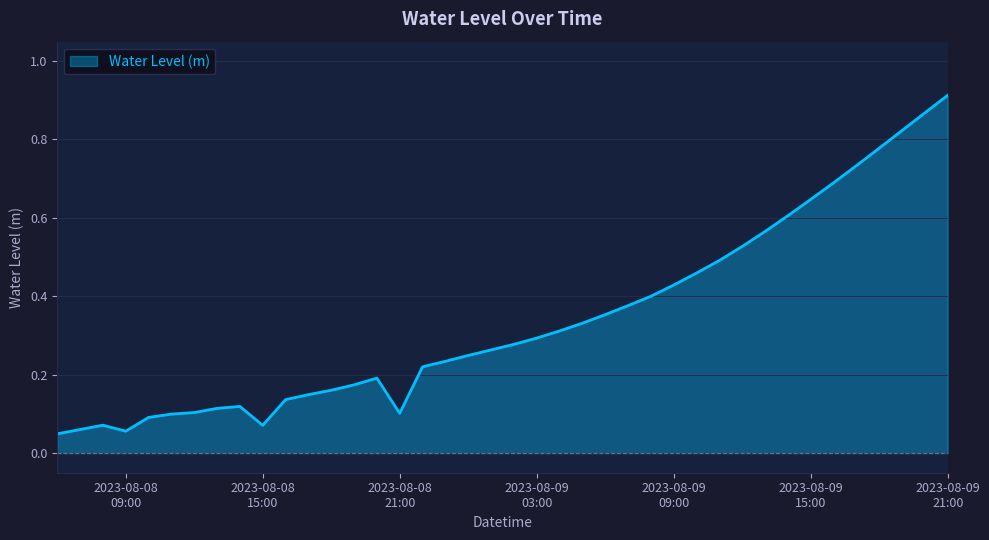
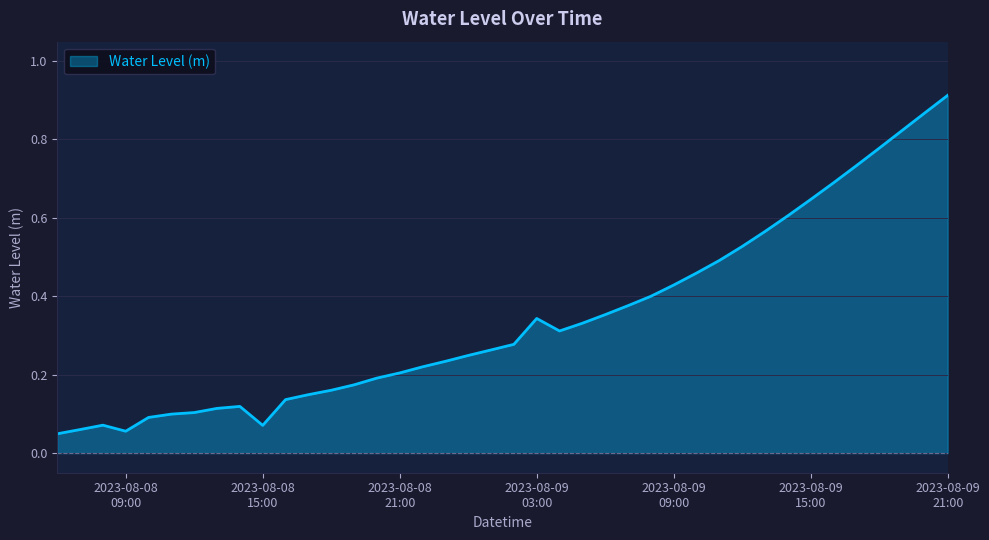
2023-08-08 21:00: 0.10 -> 0.20
2023-08-09 03:00: 0.29 -> 0.34
